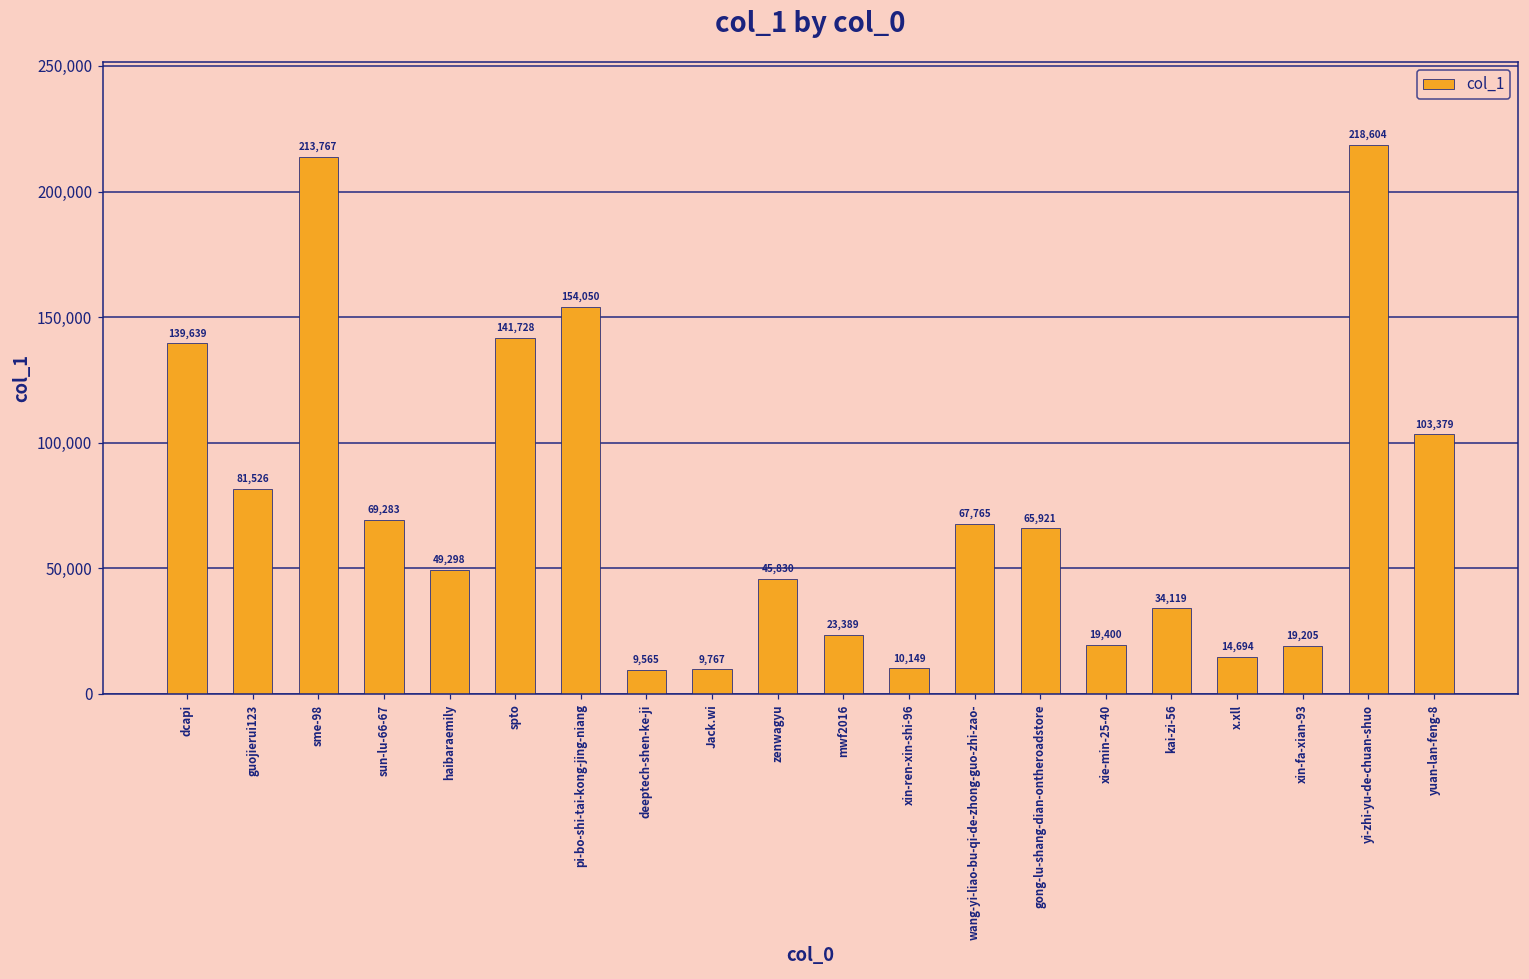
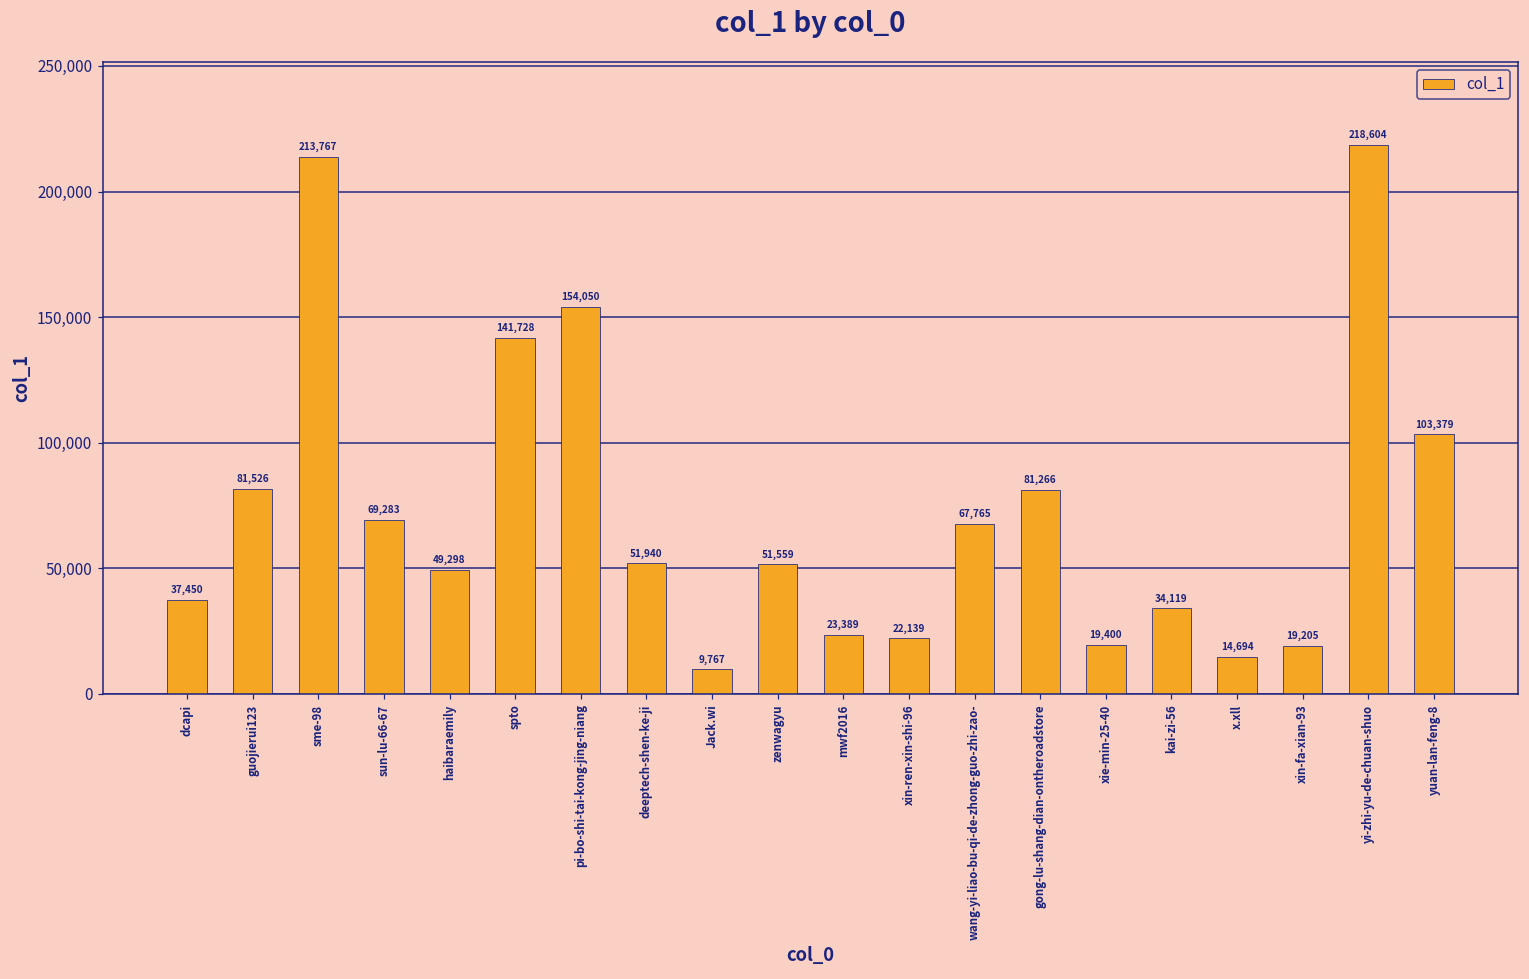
dcapi: 139,639 -> 37,450
deeptech-shen-ke-ji: 9,565 -> 51,940
zenwagyu: 45,830 -> 51,559
xin-ren-xin-shi-96: 10,149 -> 22,139
gong-lu-shang-dian-ontheroadstore: 65,921 -> 81,266
